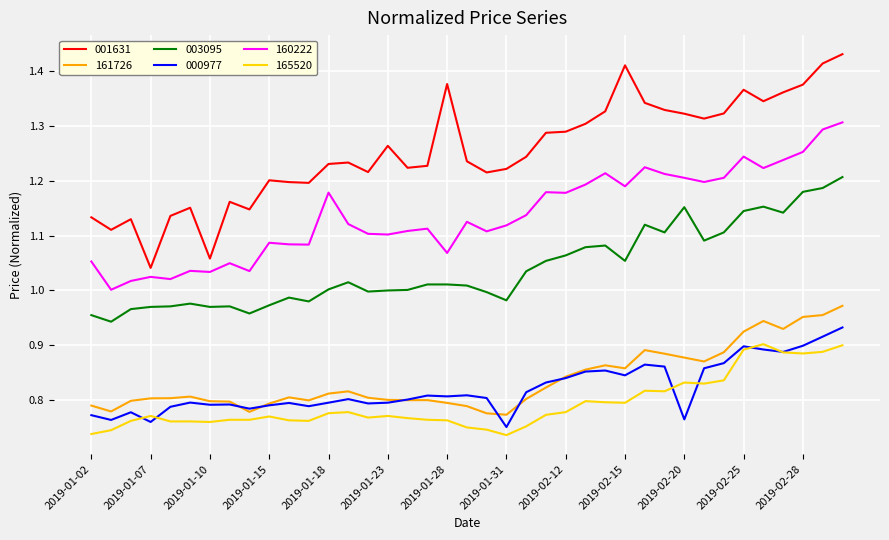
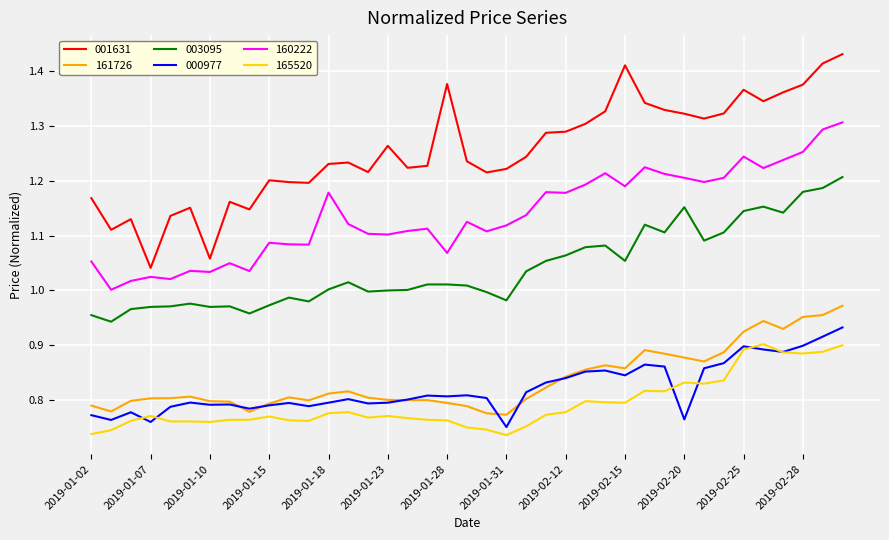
001631, 2019-01-02: 1.13 -> 1.17
